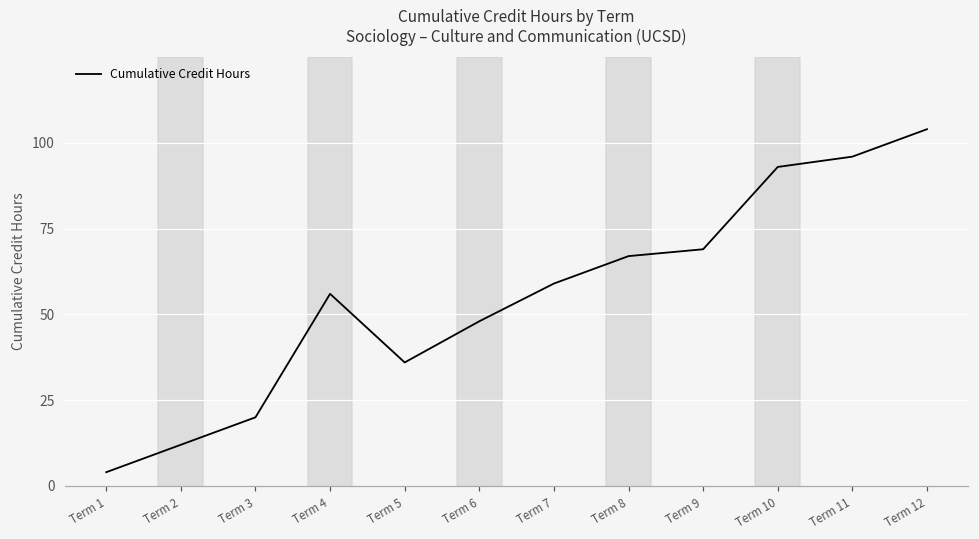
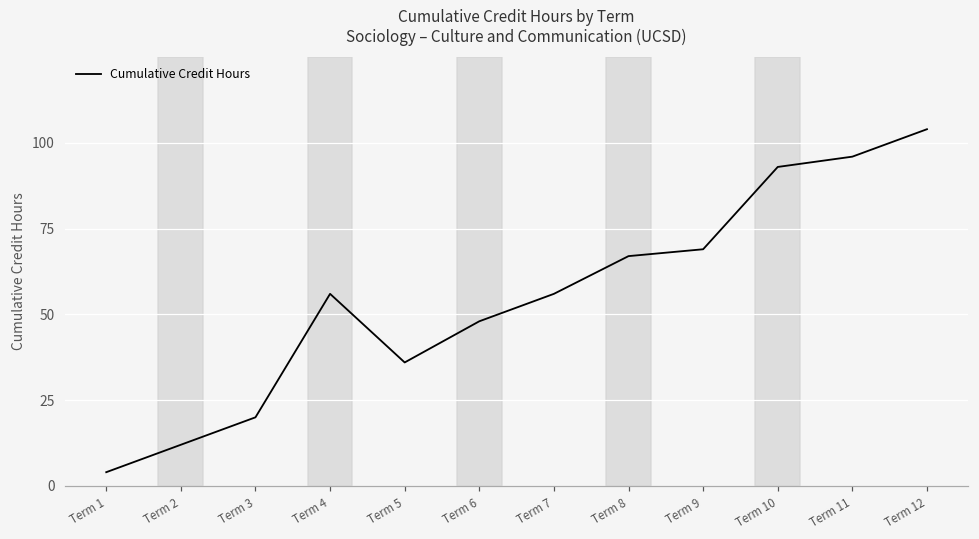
Term 7: 59 -> 56
